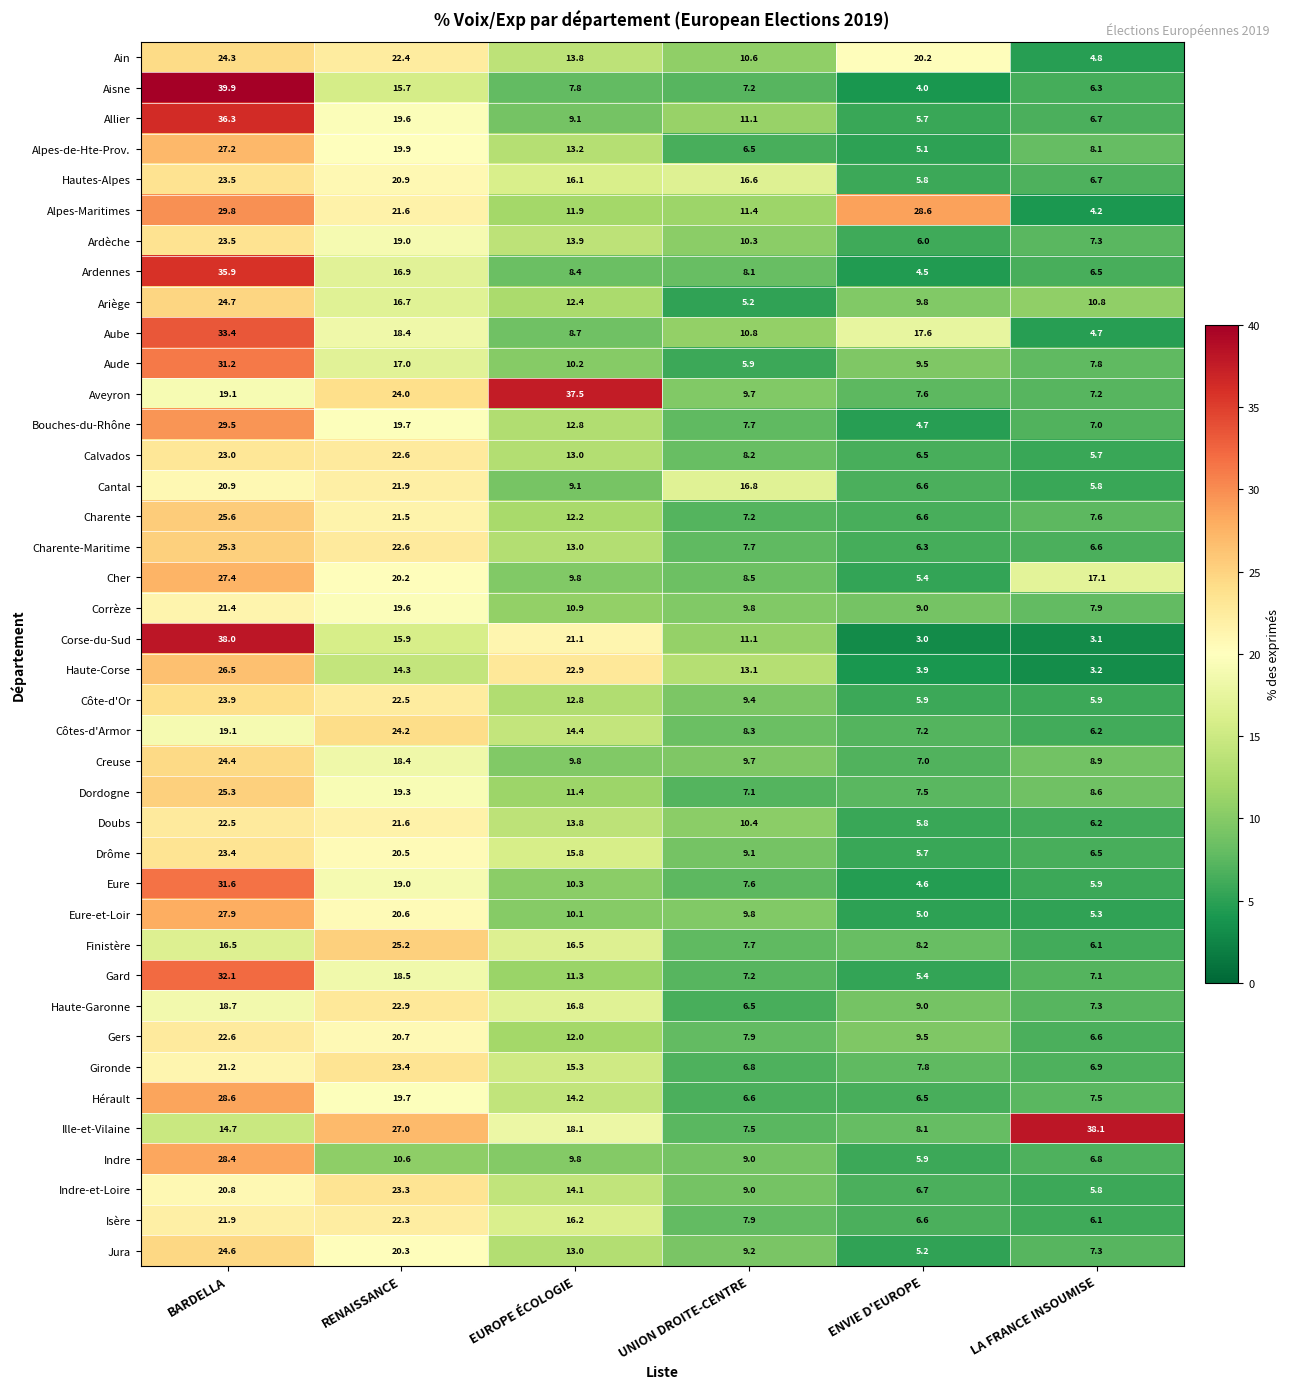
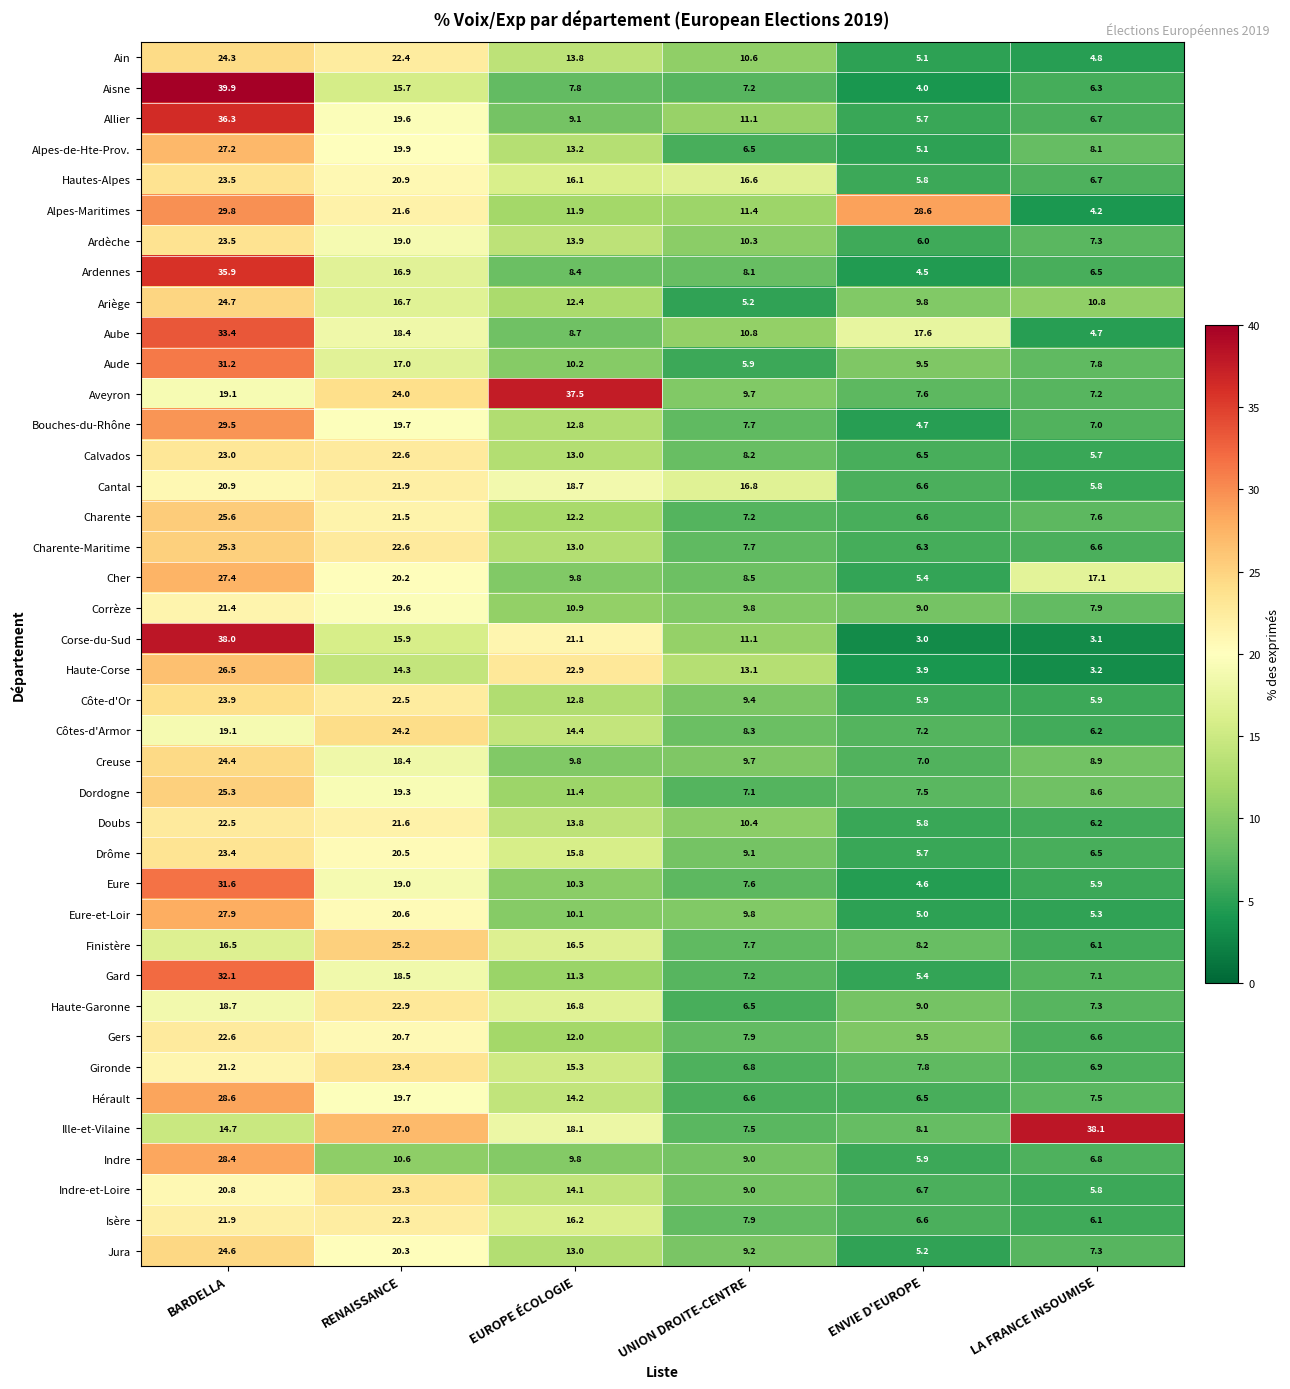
Ain, ENVIE D'EUROPE: 20.2 -> 5.1
Cantal, EUROPE ÉCOLOGIE: 9.1 -> 18.7
